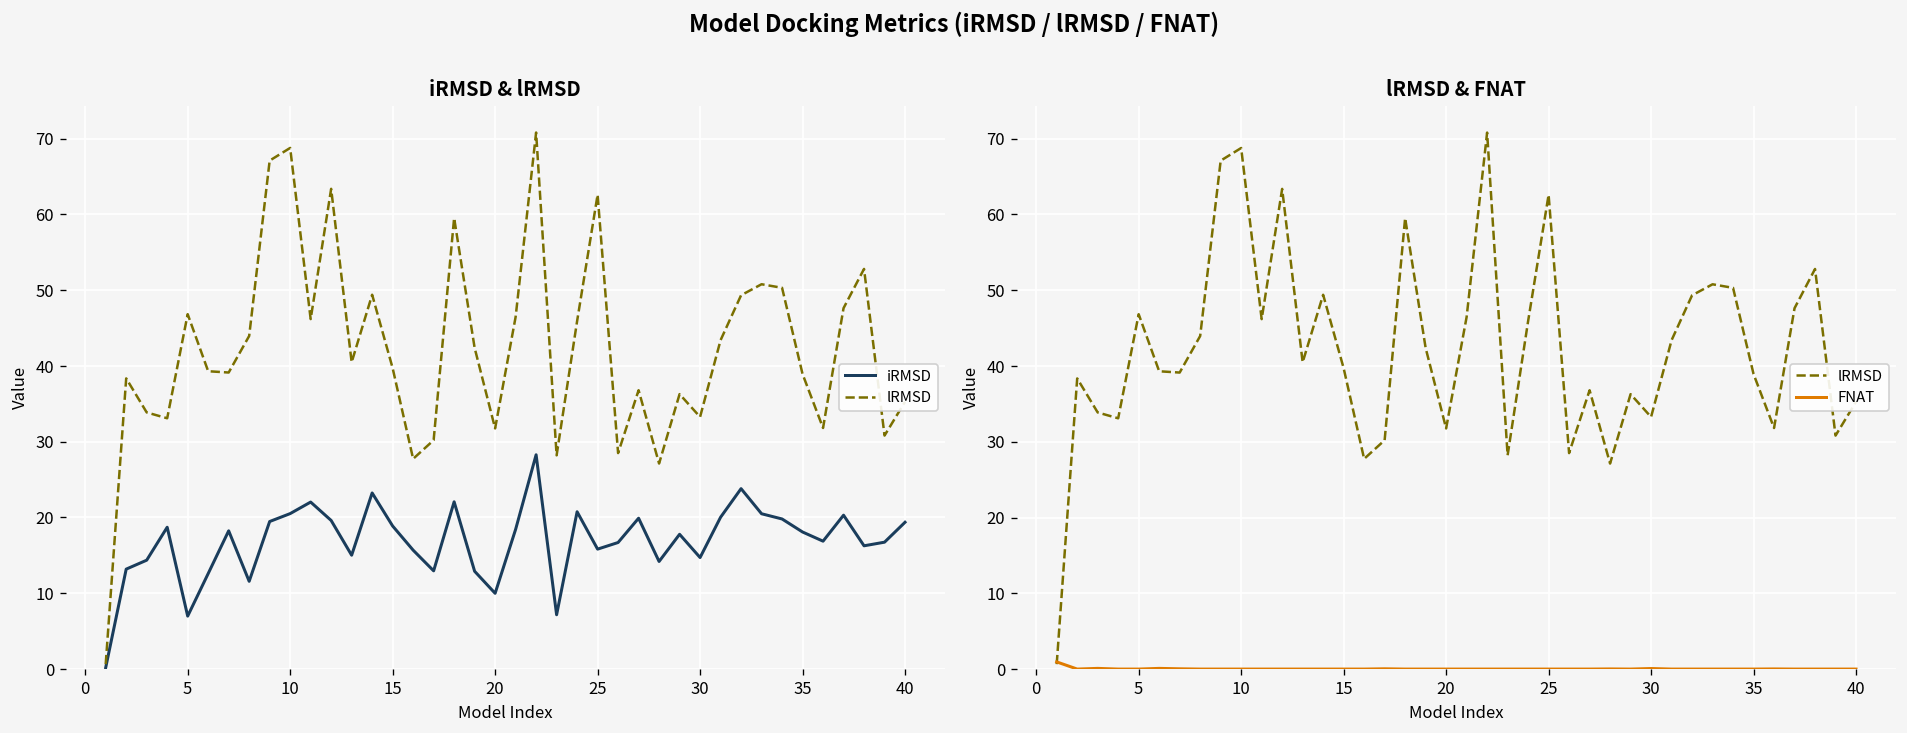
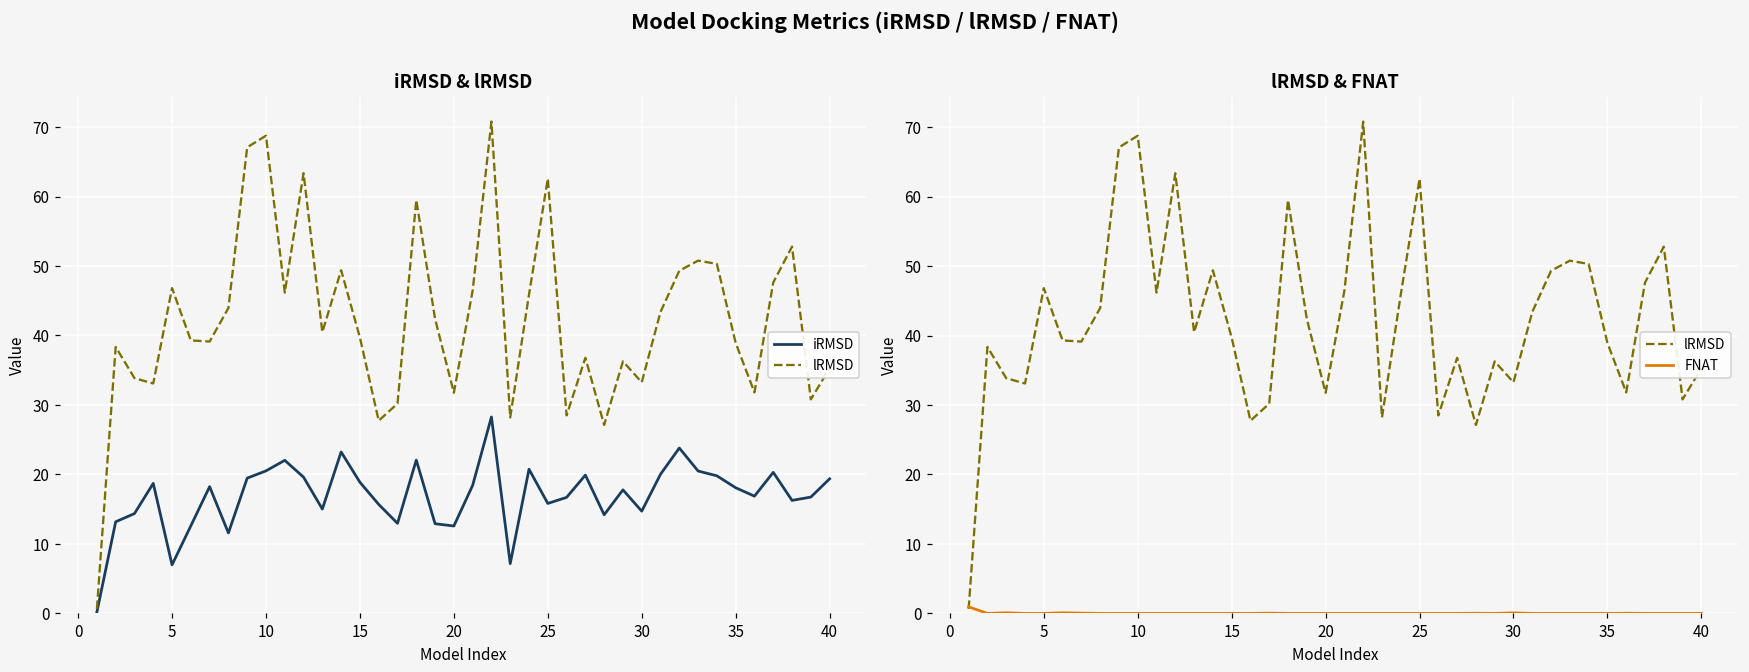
iRMSD & lRMSD, iRMSD, 20: 10 -> 13
